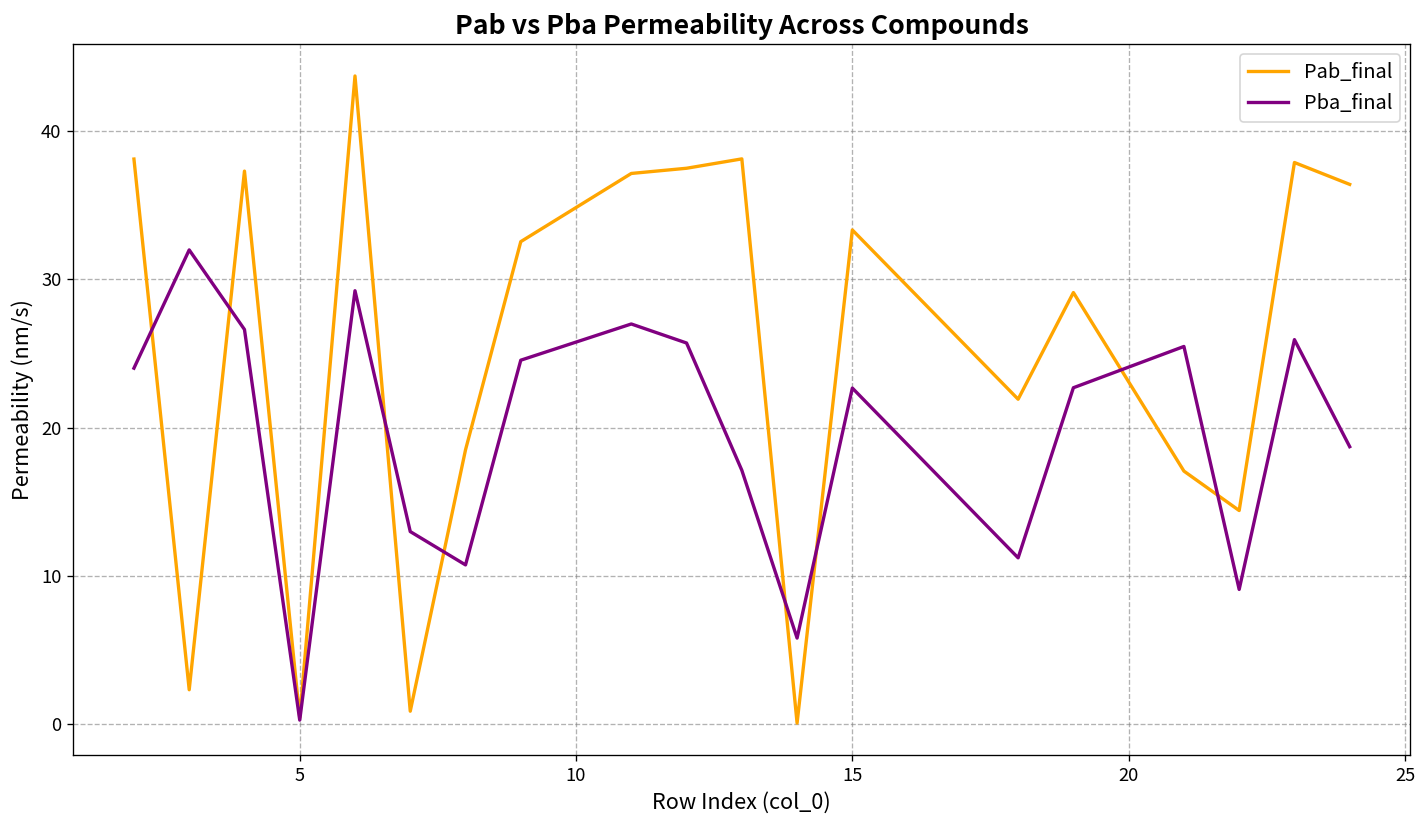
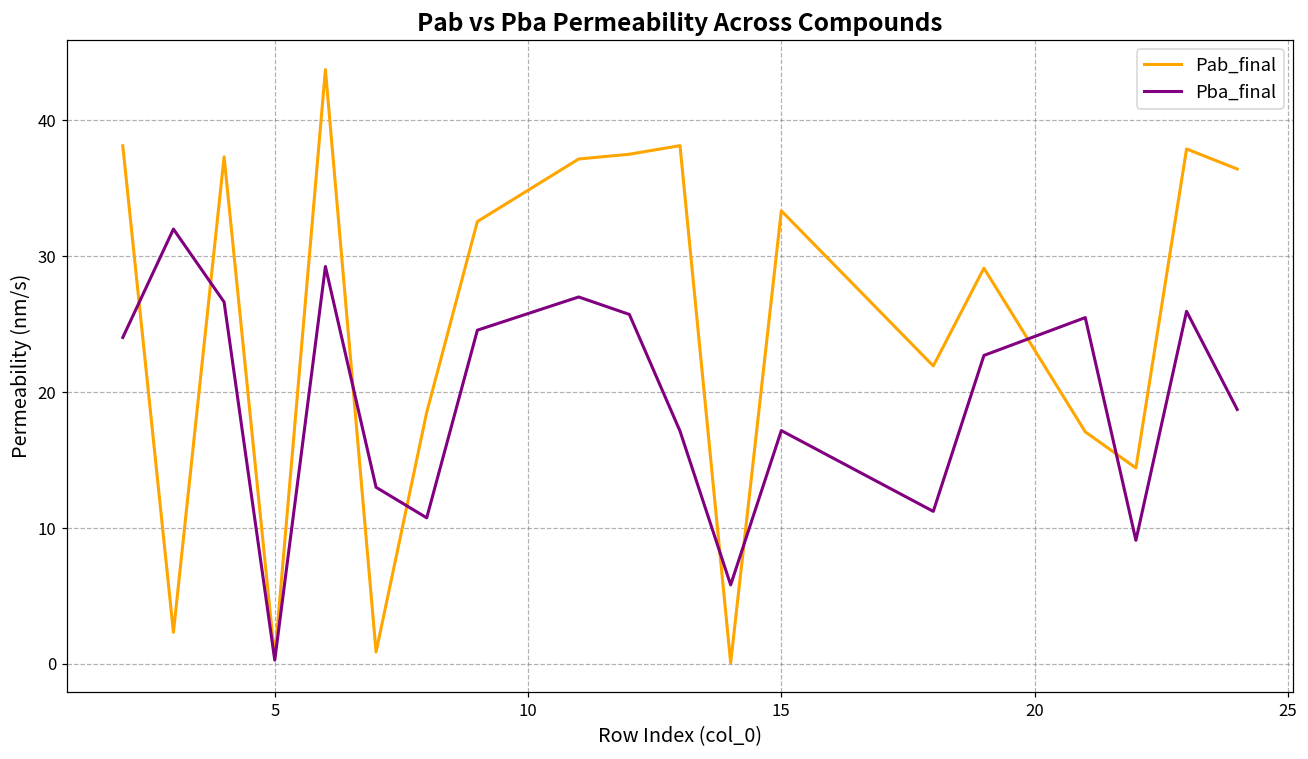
Pba_final, 15: 22.7 -> 17.2
